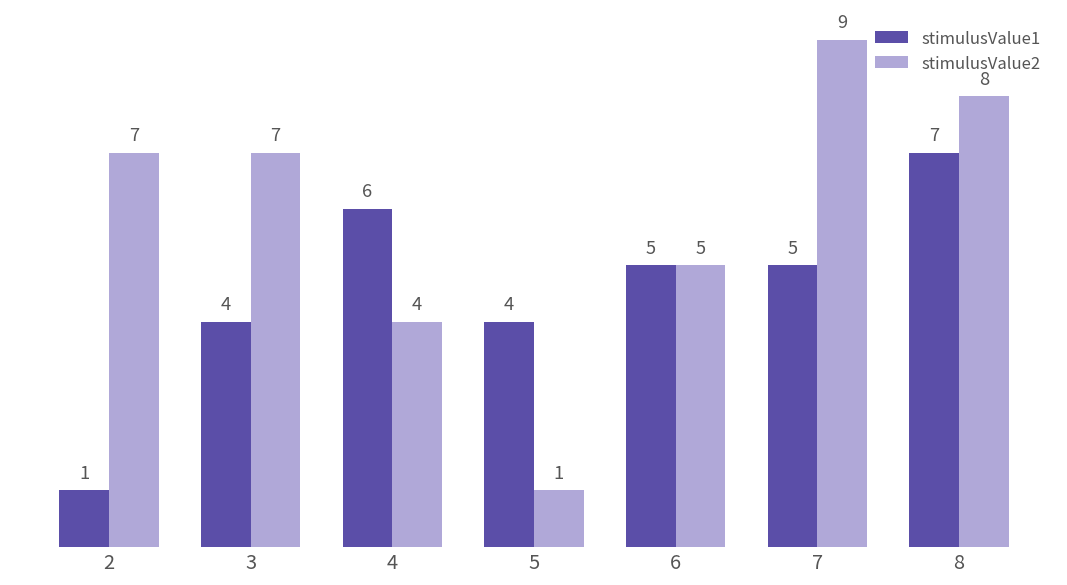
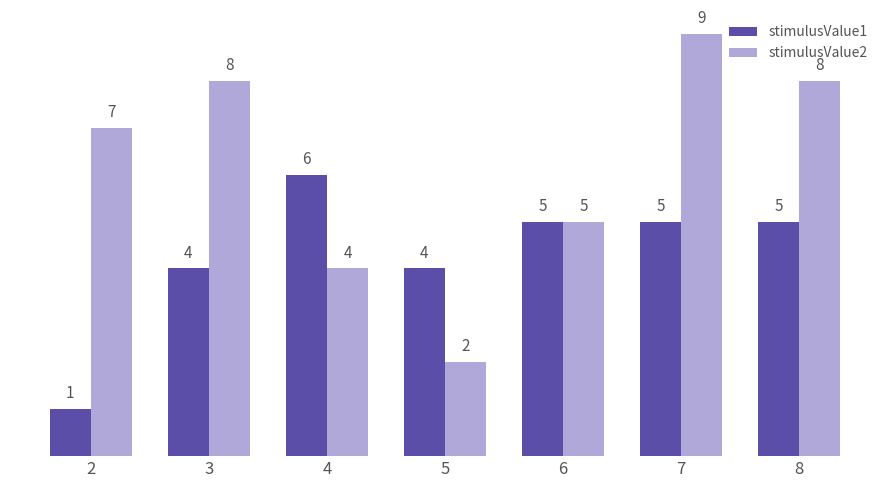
stimulusValue2, 3: 7 -> 8
stimulusValue2, 5: 1 -> 2
stimulusValue1, 8: 7 -> 5
